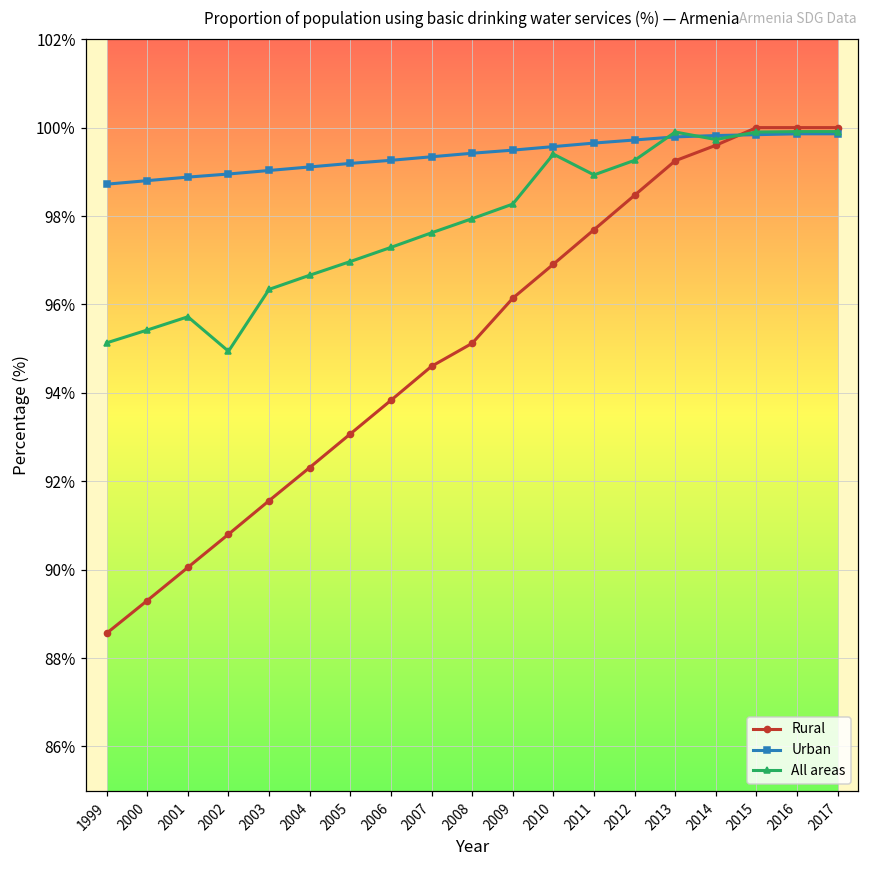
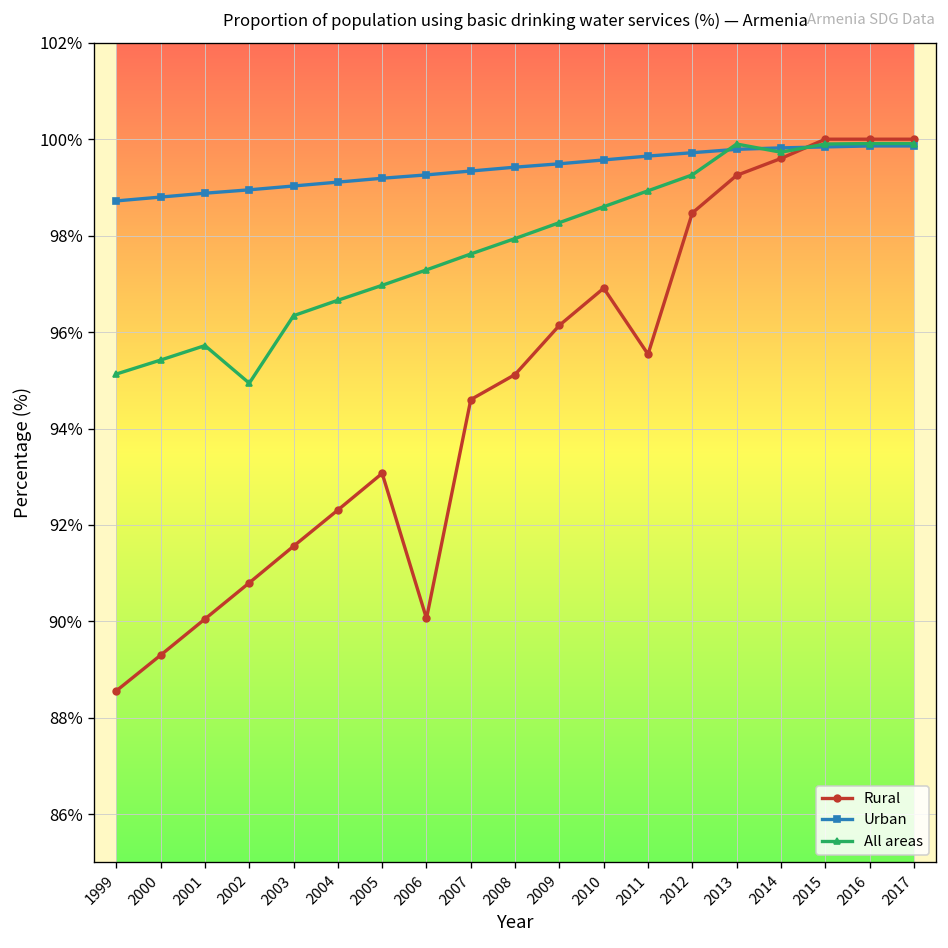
Rural, 2006: 93.8% -> 90.1%
All areas, 2010: 99.4% -> 98.6%
Rural, 2011: 97.7% -> 95.5%
